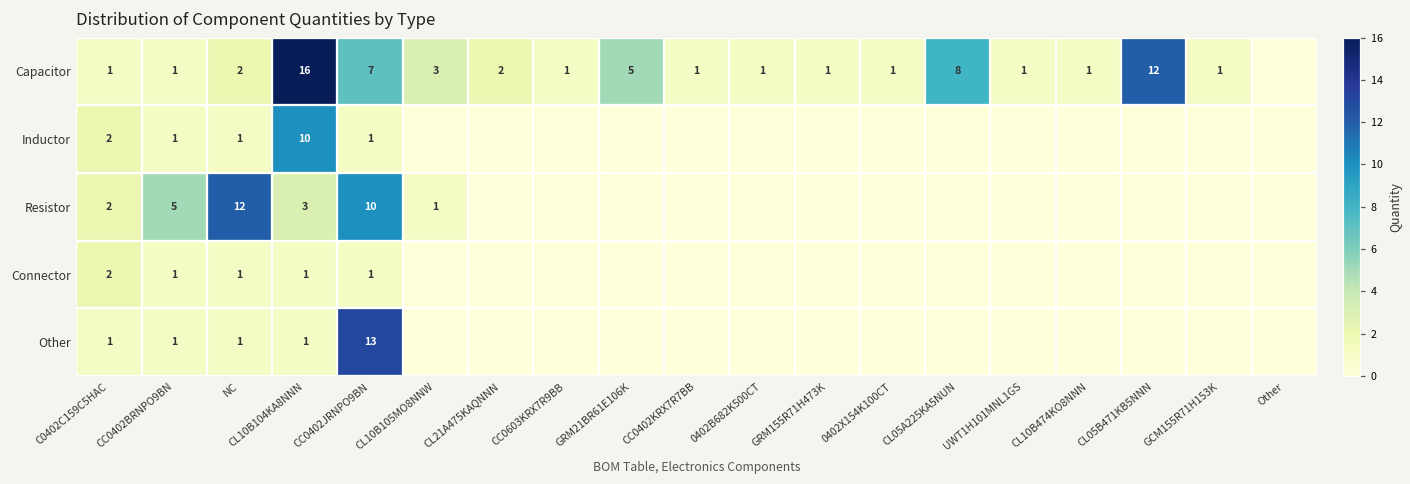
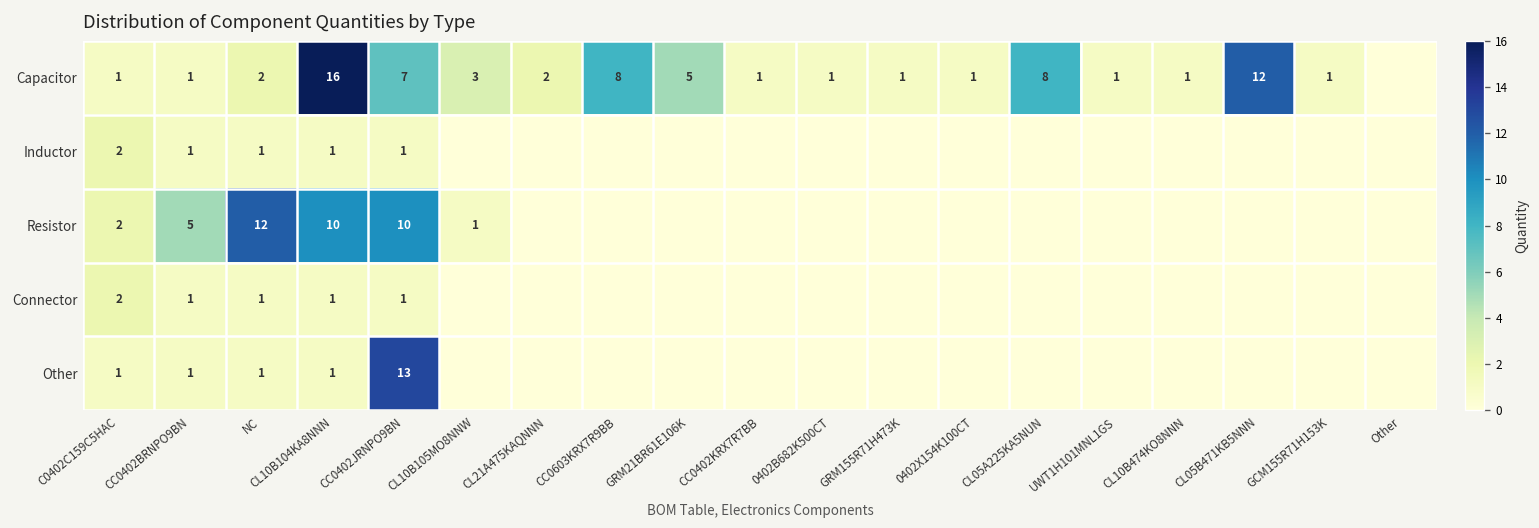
Capacitor, CC0603KRX7R9BB: 1 -> 8
Inductor, CL10B104KA8NNN: 10 -> 1
Resistor, CL10B104KA8NNN: 3 -> 10
